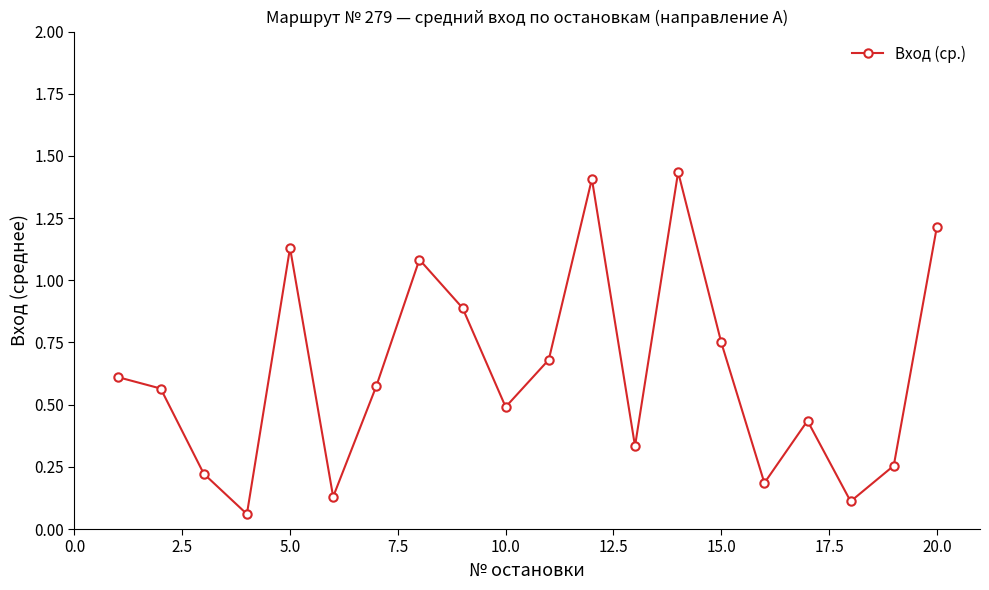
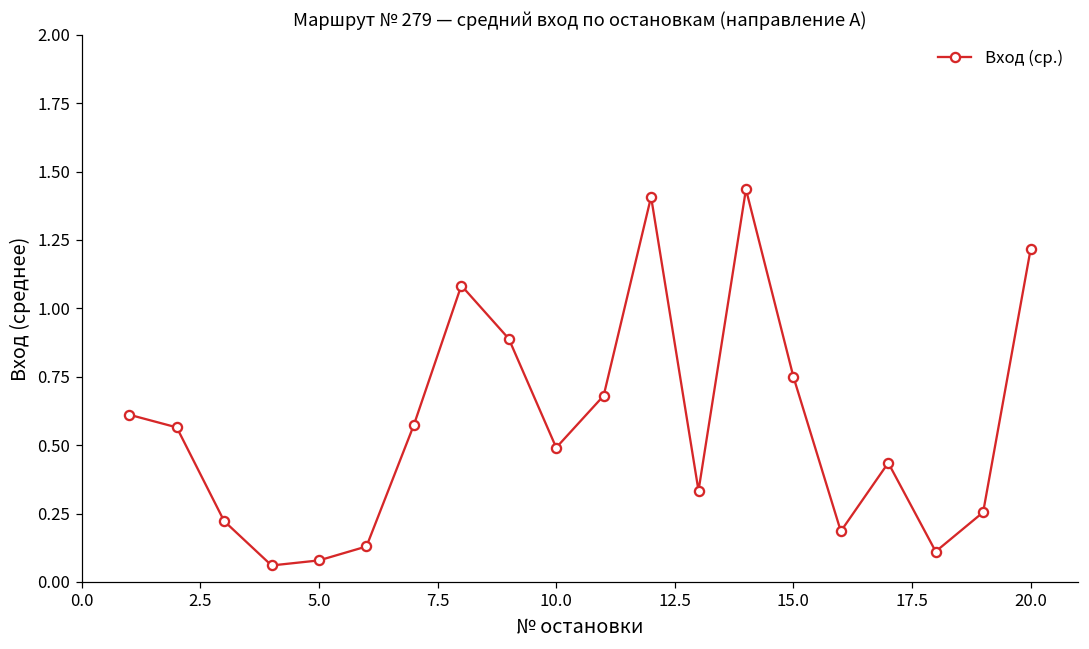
5.0: 1.13 -> 0.08
